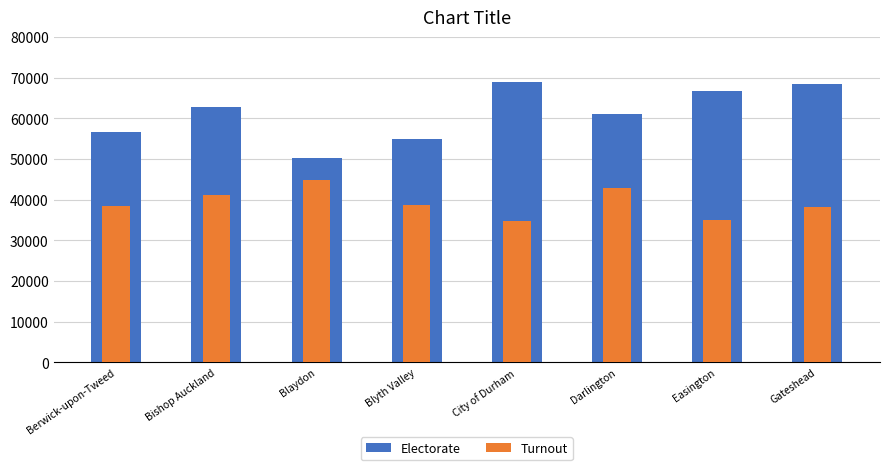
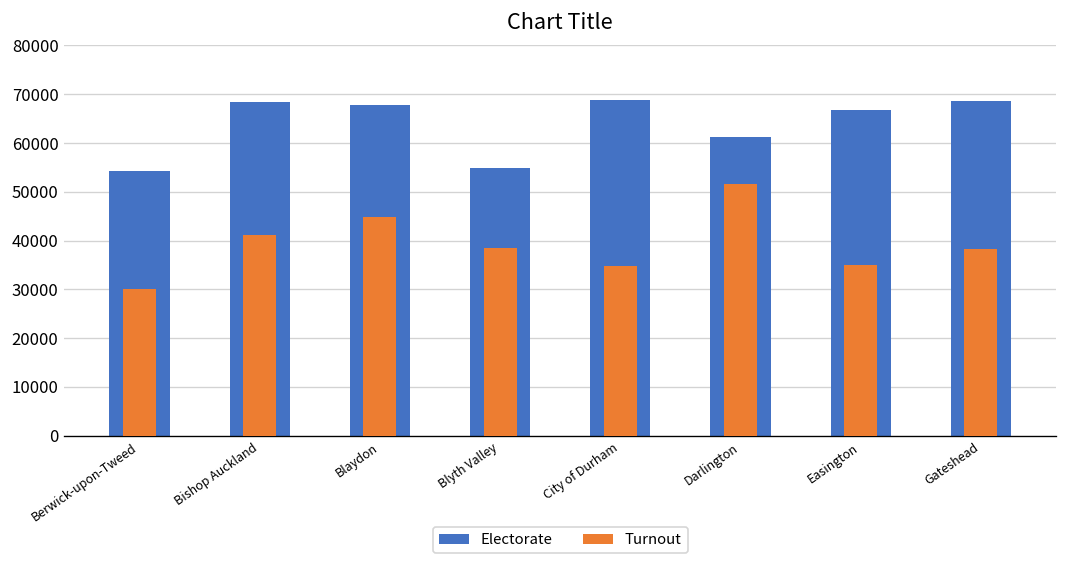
Electorate, Berwick-upon-Tweed: 57000 -> 54000
Turnout, Berwick-upon-Tweed: 38000 -> 30000
Electorate, Bishop Auckland: 63000 -> 68000
Electorate, Blaydon: 50000 -> 68000
Turnout, Darlington: 43000 -> 52000
